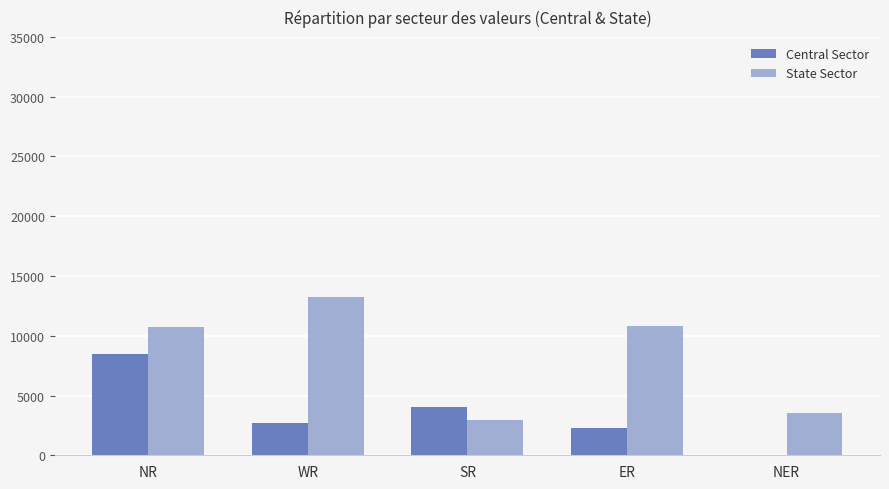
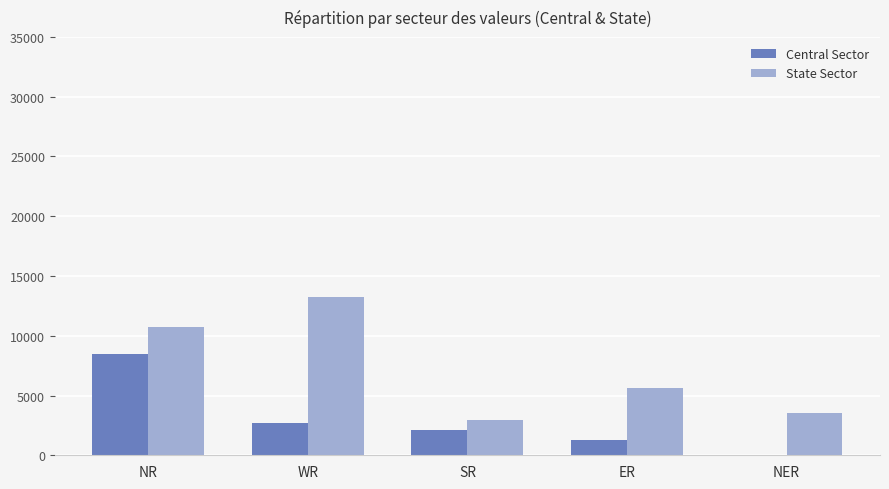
Central Sector, SR: 4000 -> 2100
Central Sector, ER: 2300 -> 1300
State Sector, ER: 10900 -> 5600
